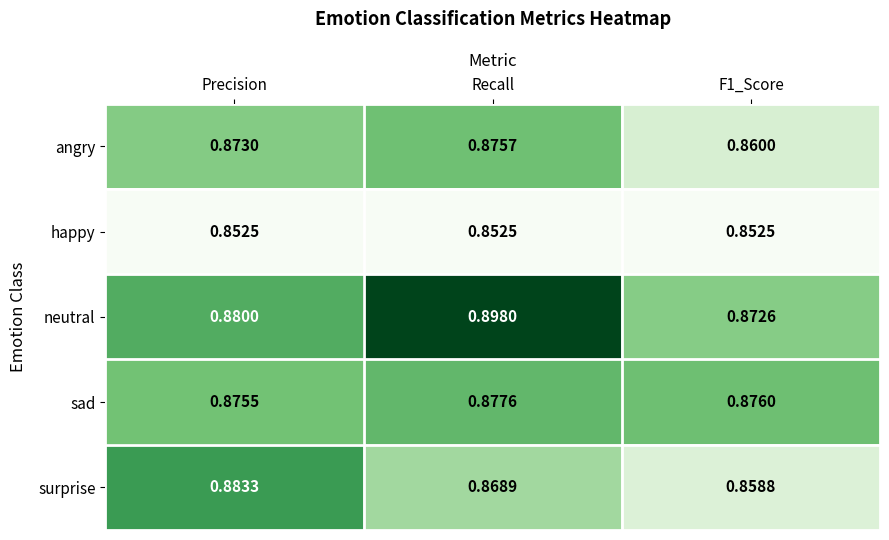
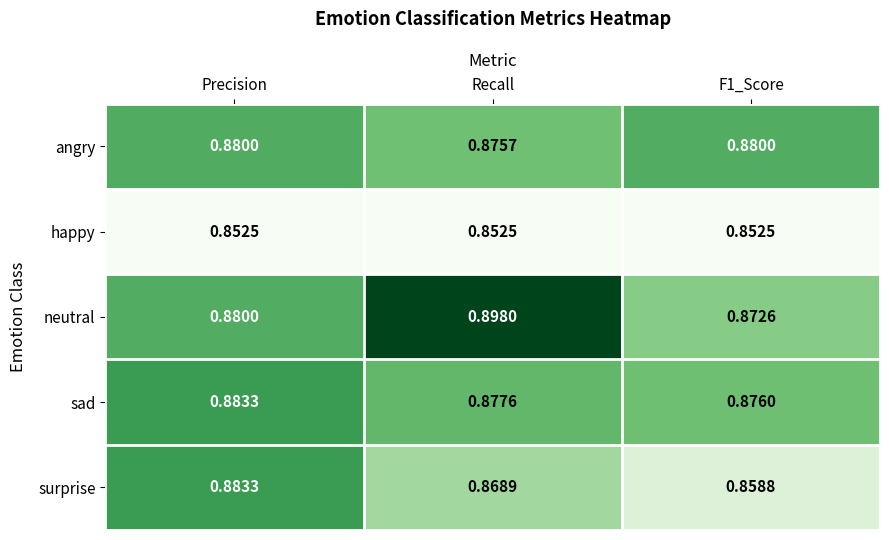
angry, Precision: 0.8730 -> 0.8800
angry, F1_Score: 0.8600 -> 0.8800
sad, Precision: 0.8755 -> 0.8833
